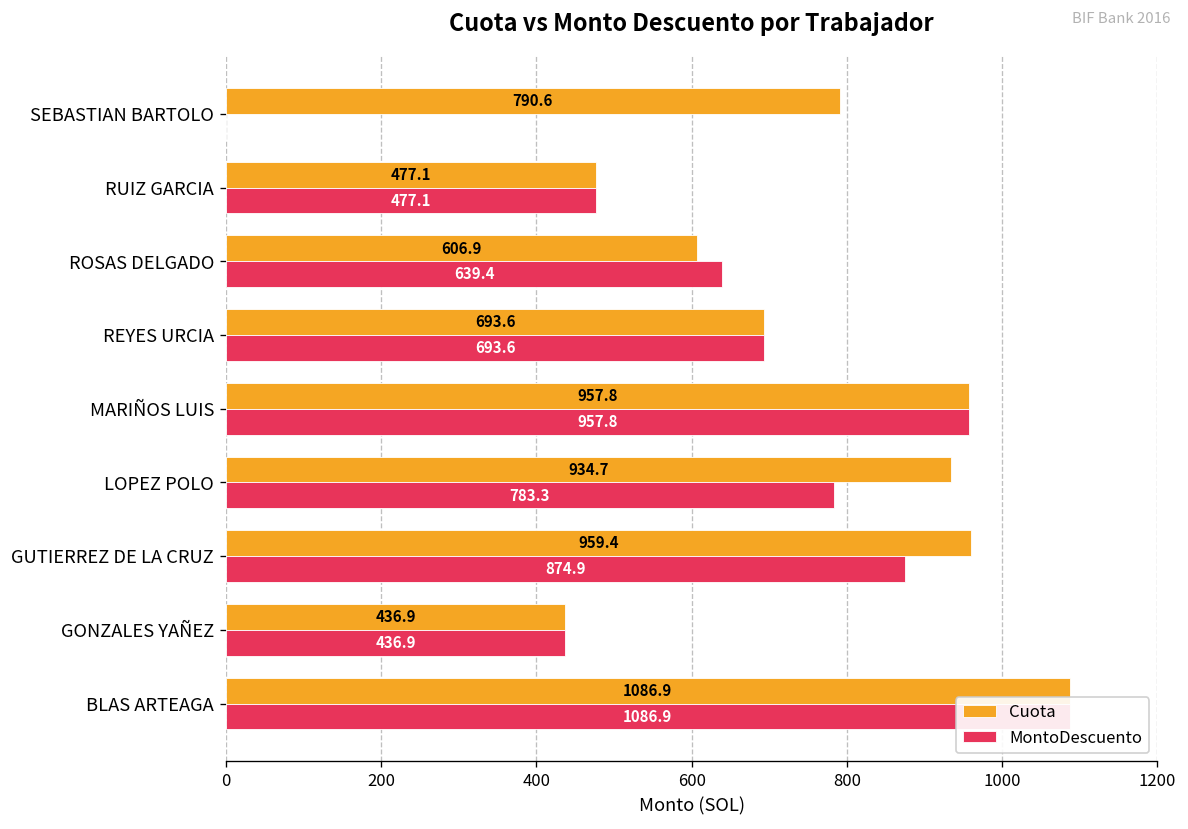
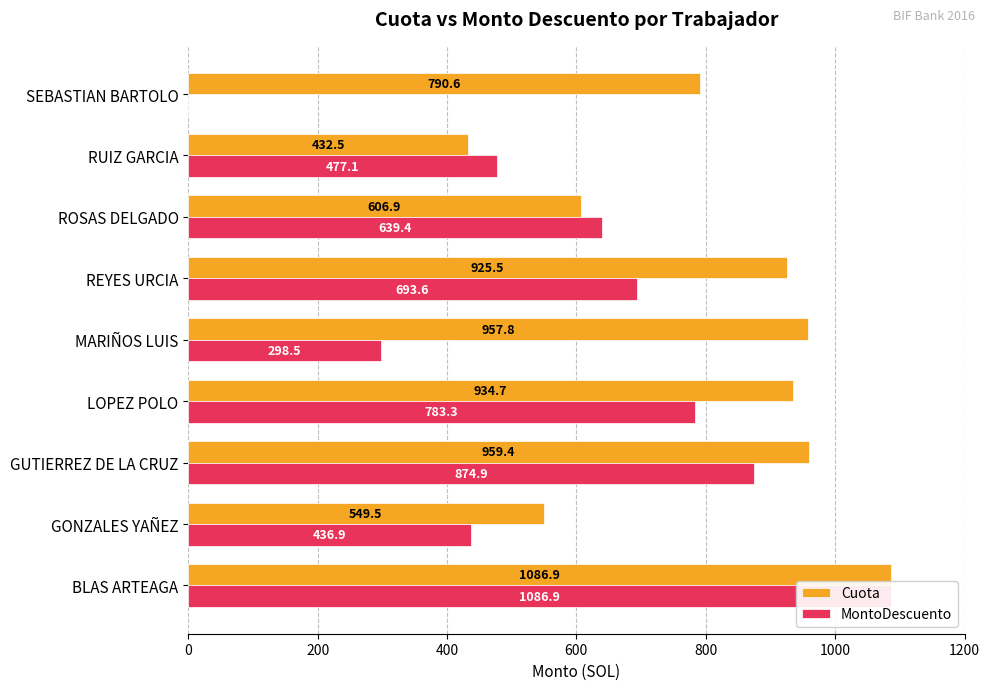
Cuota, RUIZ GARCIA: 477.1 -> 432.5
Cuota, REYES URCIA: 693.6 -> 925.5
MontoDescuento, MARIÑOS LUIS: 957.8 -> 298.5
Cuota, GONZALES YAÑEZ: 436.9 -> 549.5
